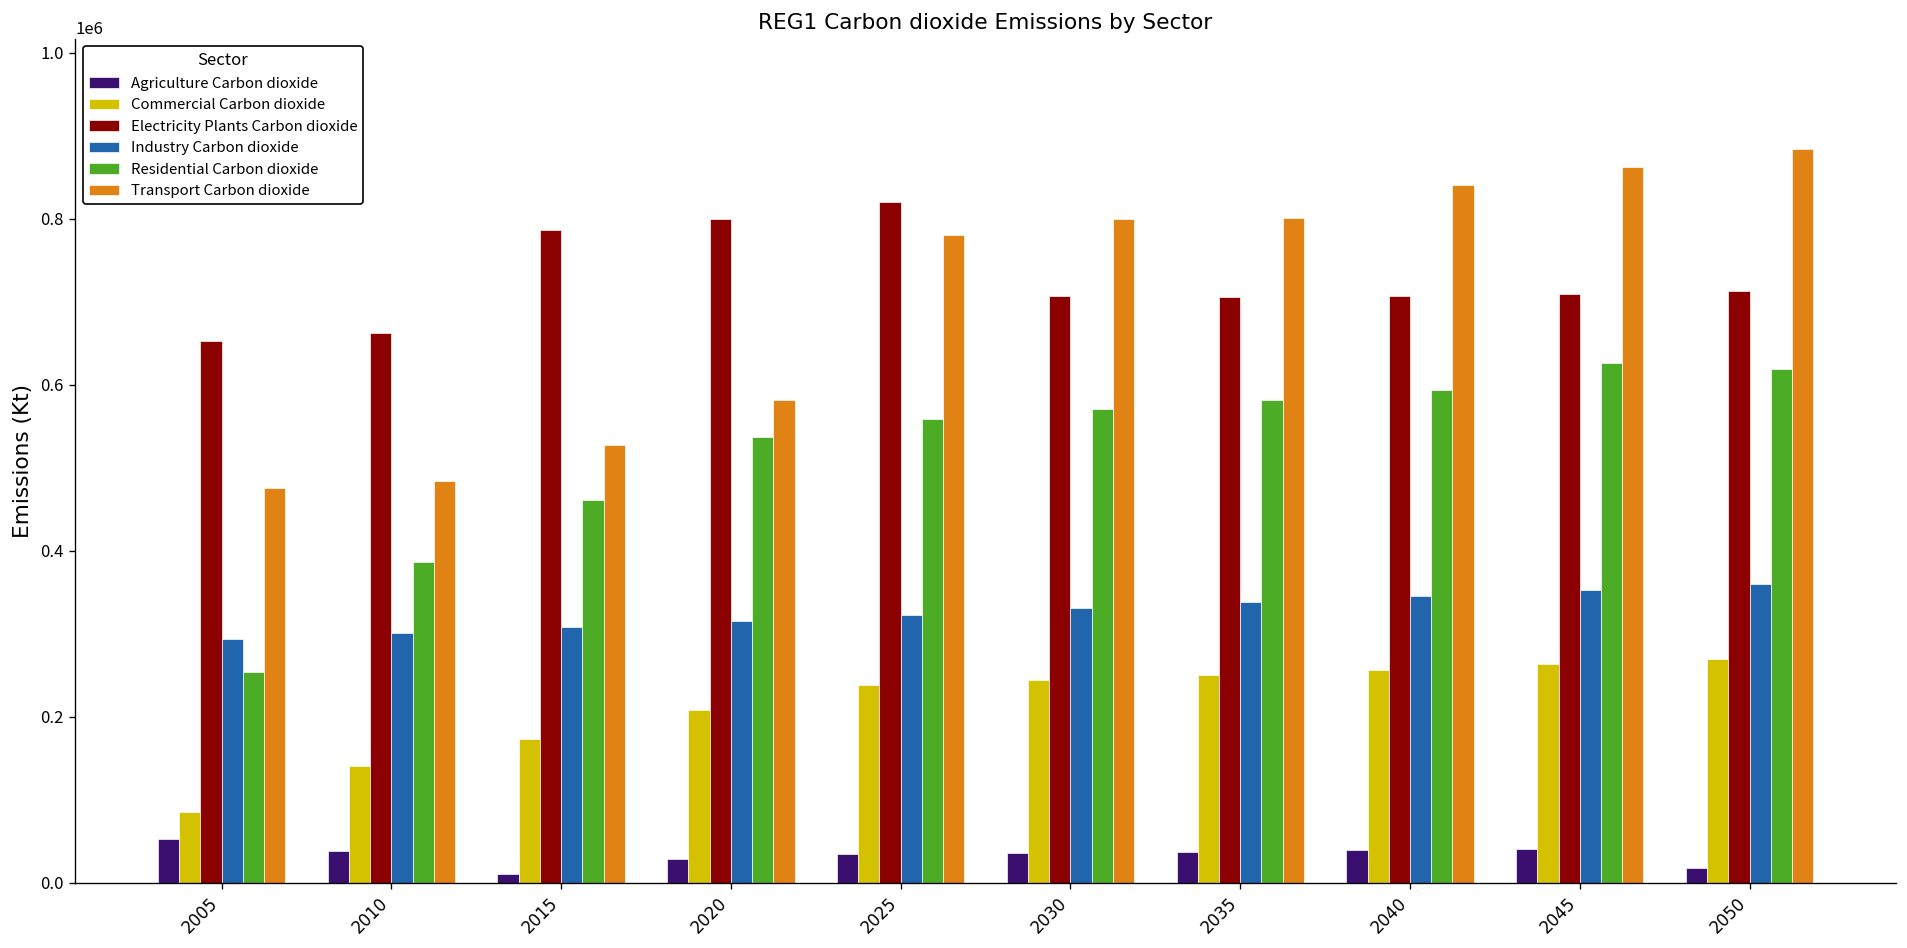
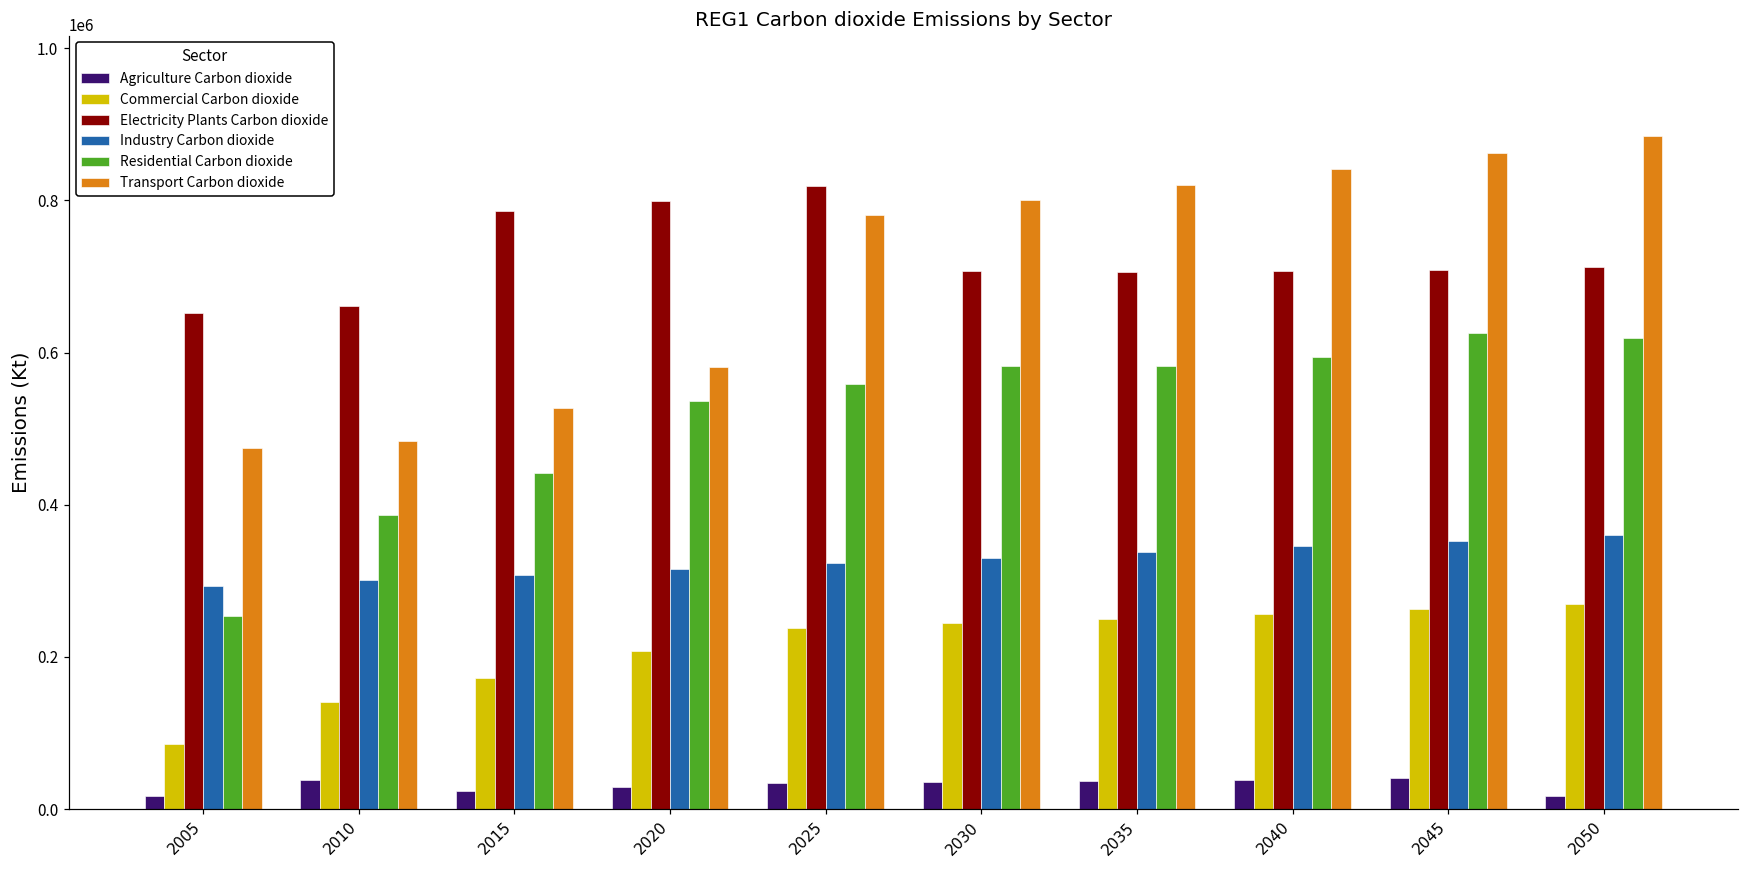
Agriculture Carbon dioxide, 2005: 50000 -> 20000
Agriculture Carbon dioxide, 2015: 10000 -> 20000
Residential Carbon dioxide, 2015: 460000 -> 440000
Residential Carbon dioxide, 2030: 570000 -> 580000
Transport Carbon dioxide, 2035: 800000 -> 820000
